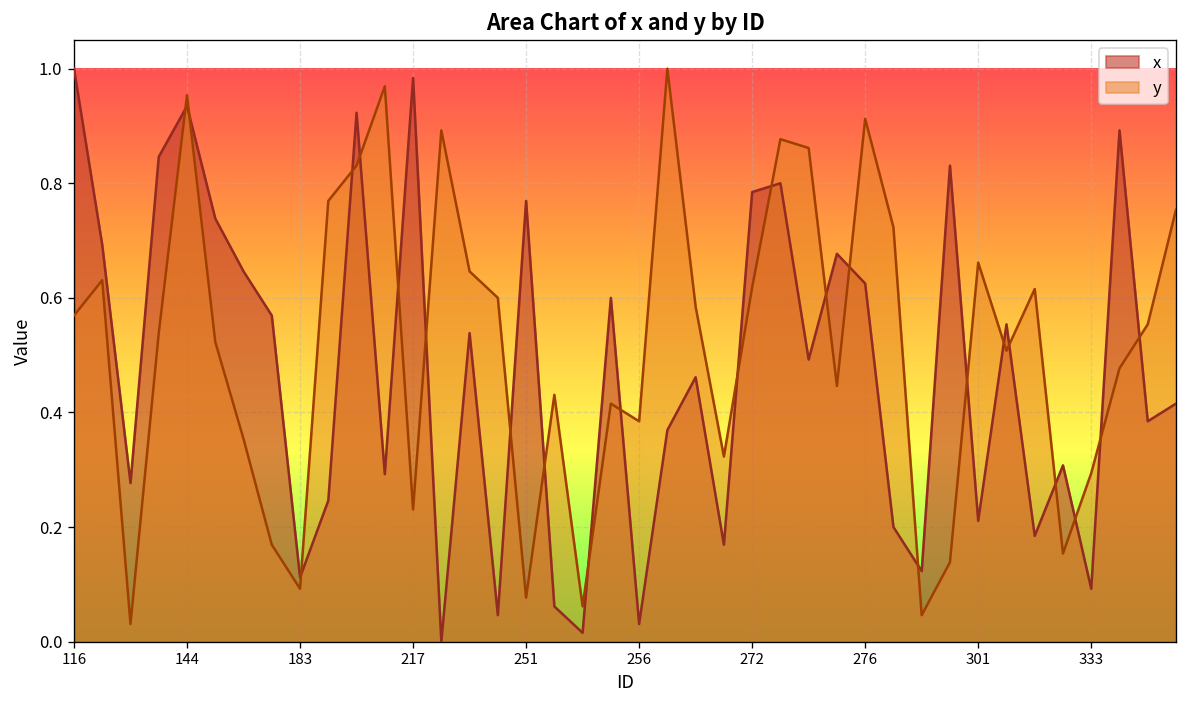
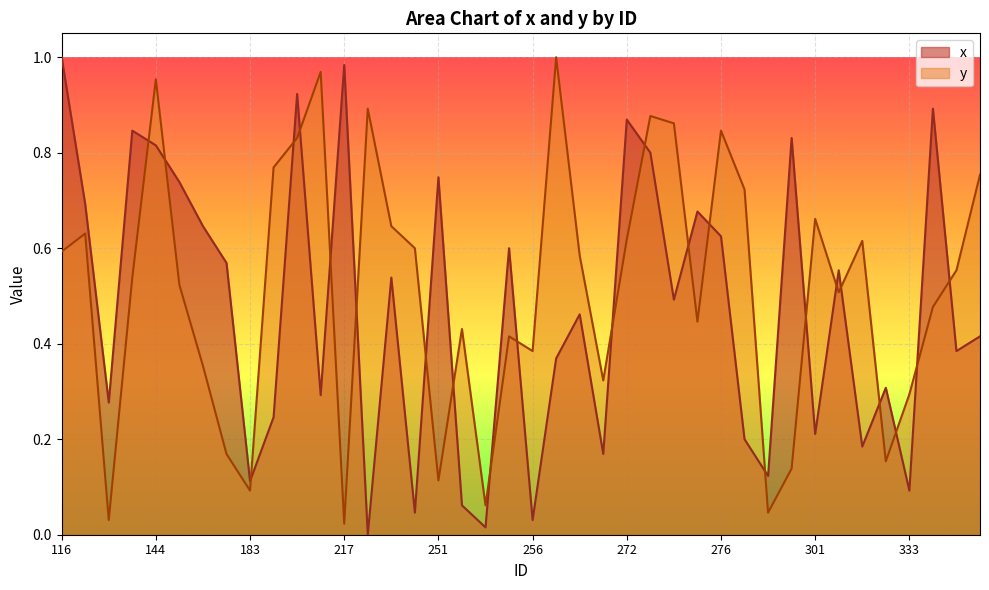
y, 116: 0.57 -> 0.59
x, 144: 0.93 -> 0.82
y, 217: 0.23 -> 0.02
x, 251: 0.77 -> 0.75
y, 251: 0.08 -> 0.11
x, 272: 0.78 -> 0.87
y, 276: 0.91 -> 0.85
